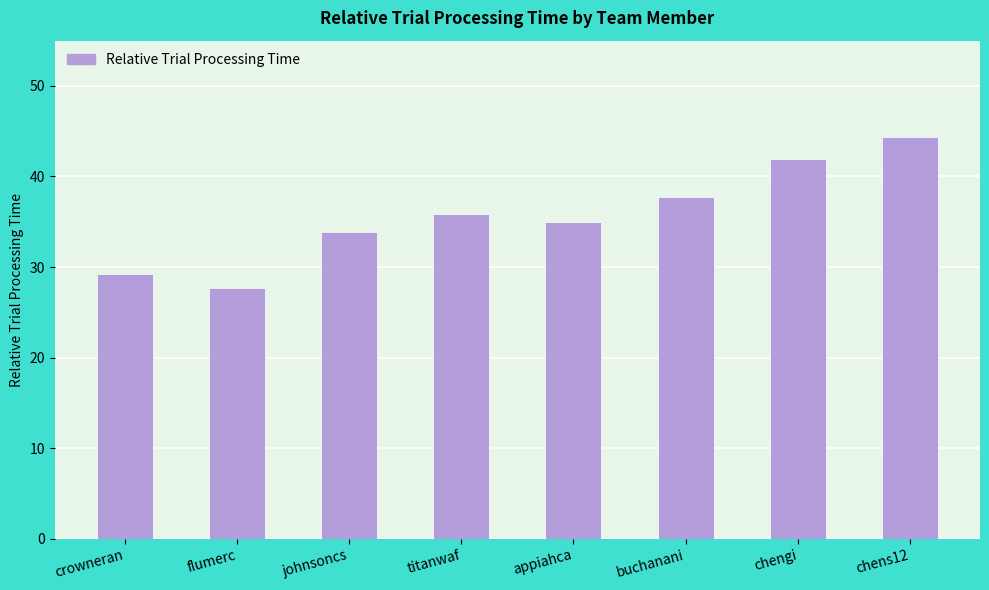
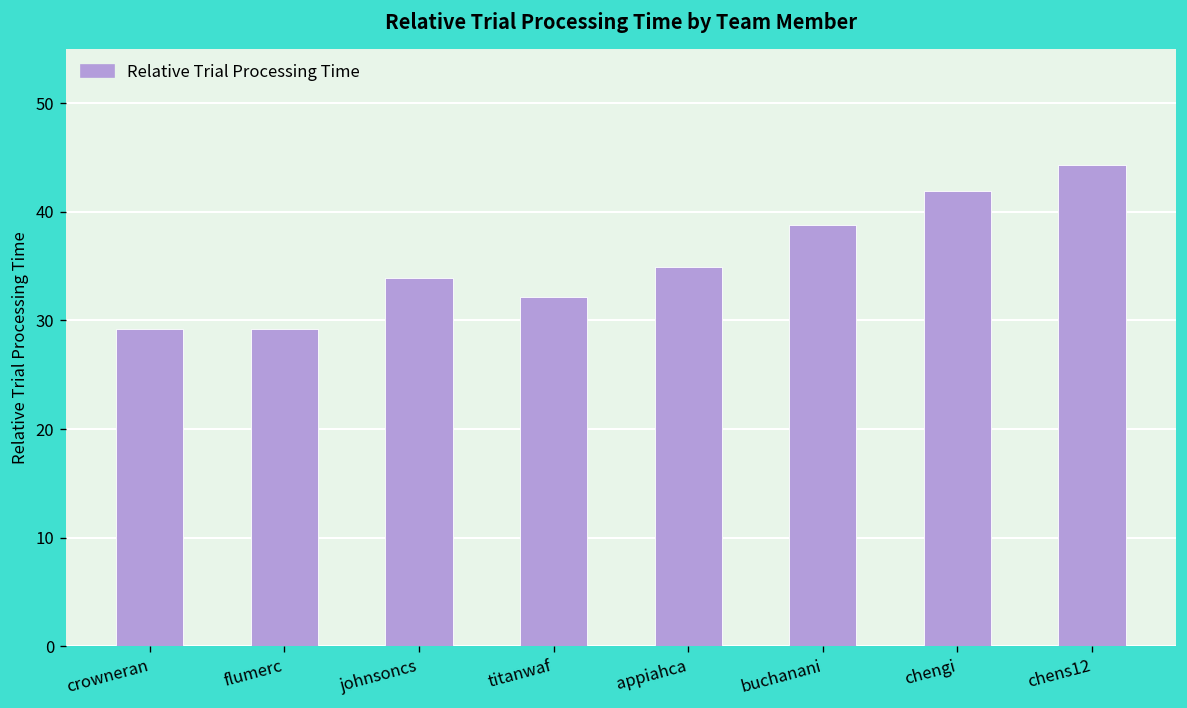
flumerc: 28 -> 29
titanwaf: 36 -> 32
buchanani: 38 -> 39
